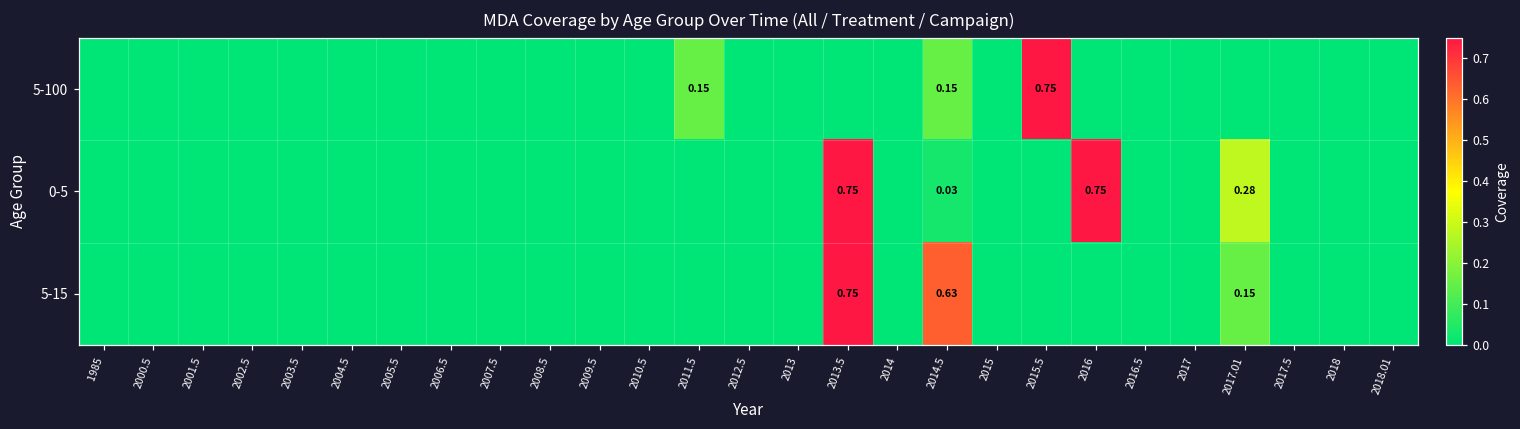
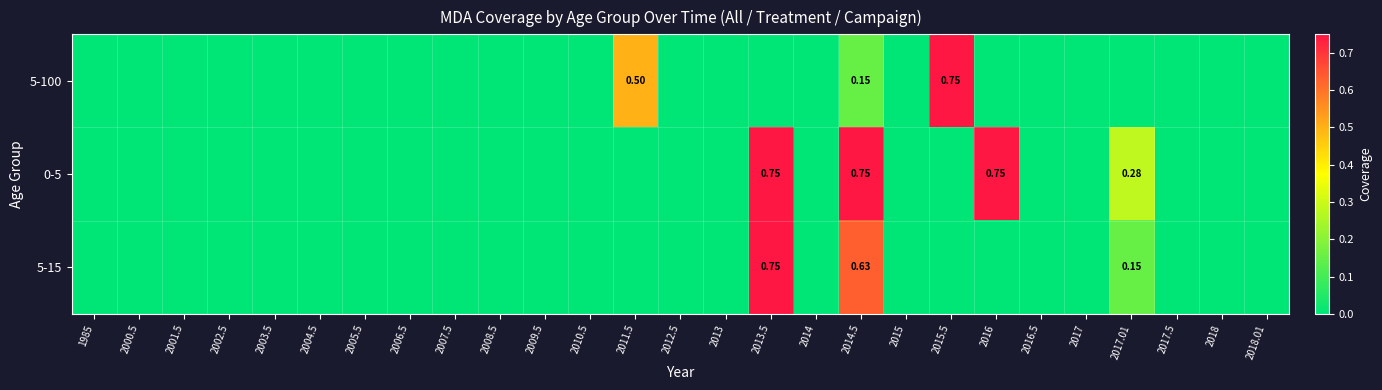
5-100, 2011.5: 0.15 -> 0.50
0-5, 2014.5: 0.03 -> 0.75
